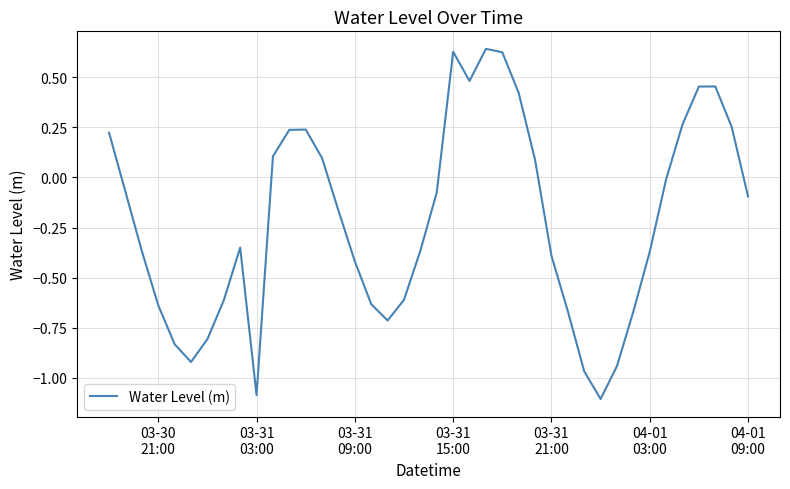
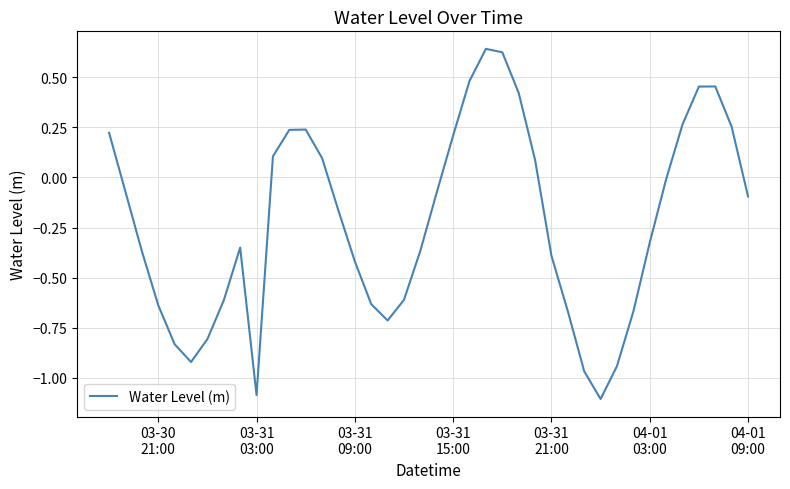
03-31 15:00: 0.63 -> 0.21
04-01 03:00: -0.37 -> -0.32
